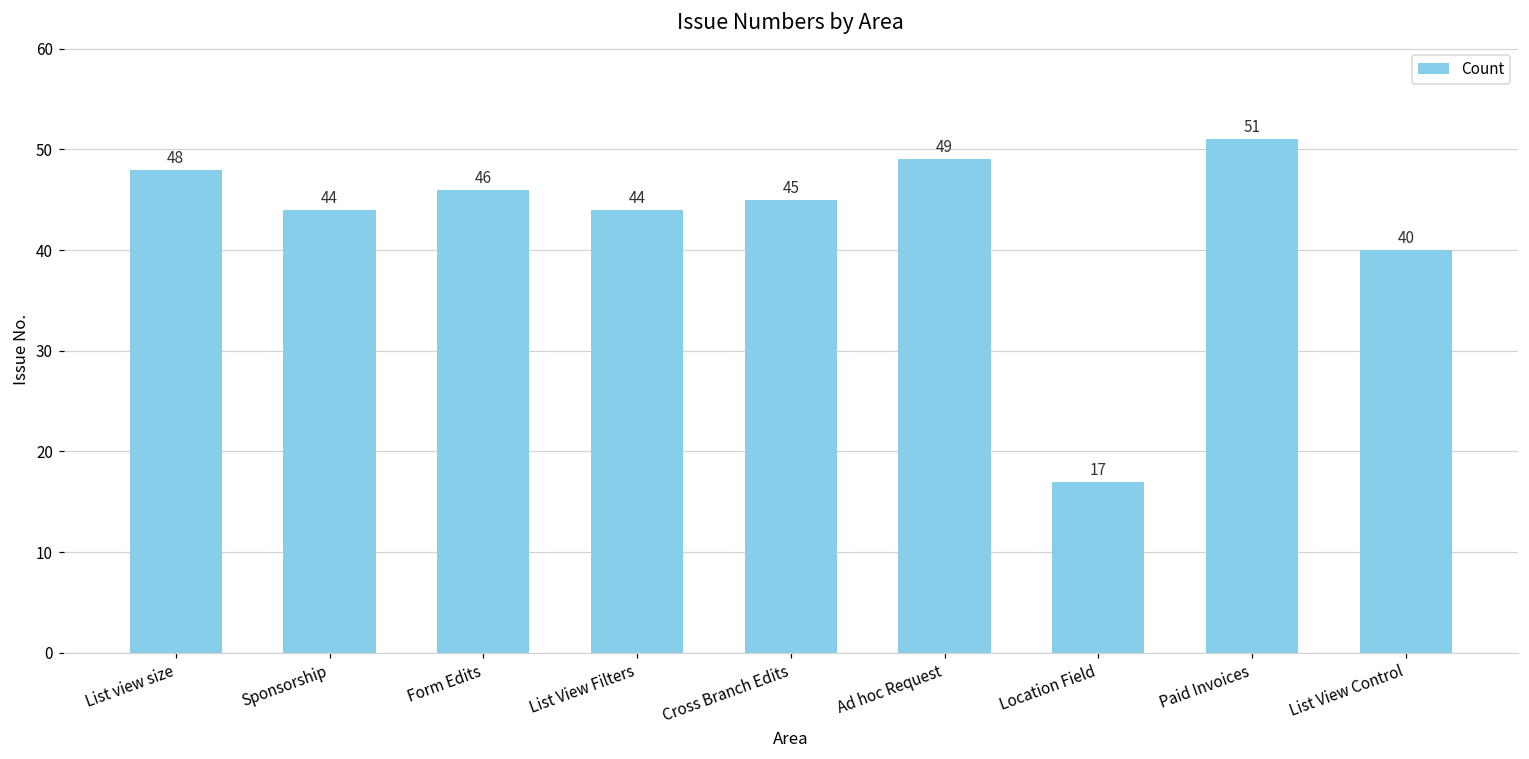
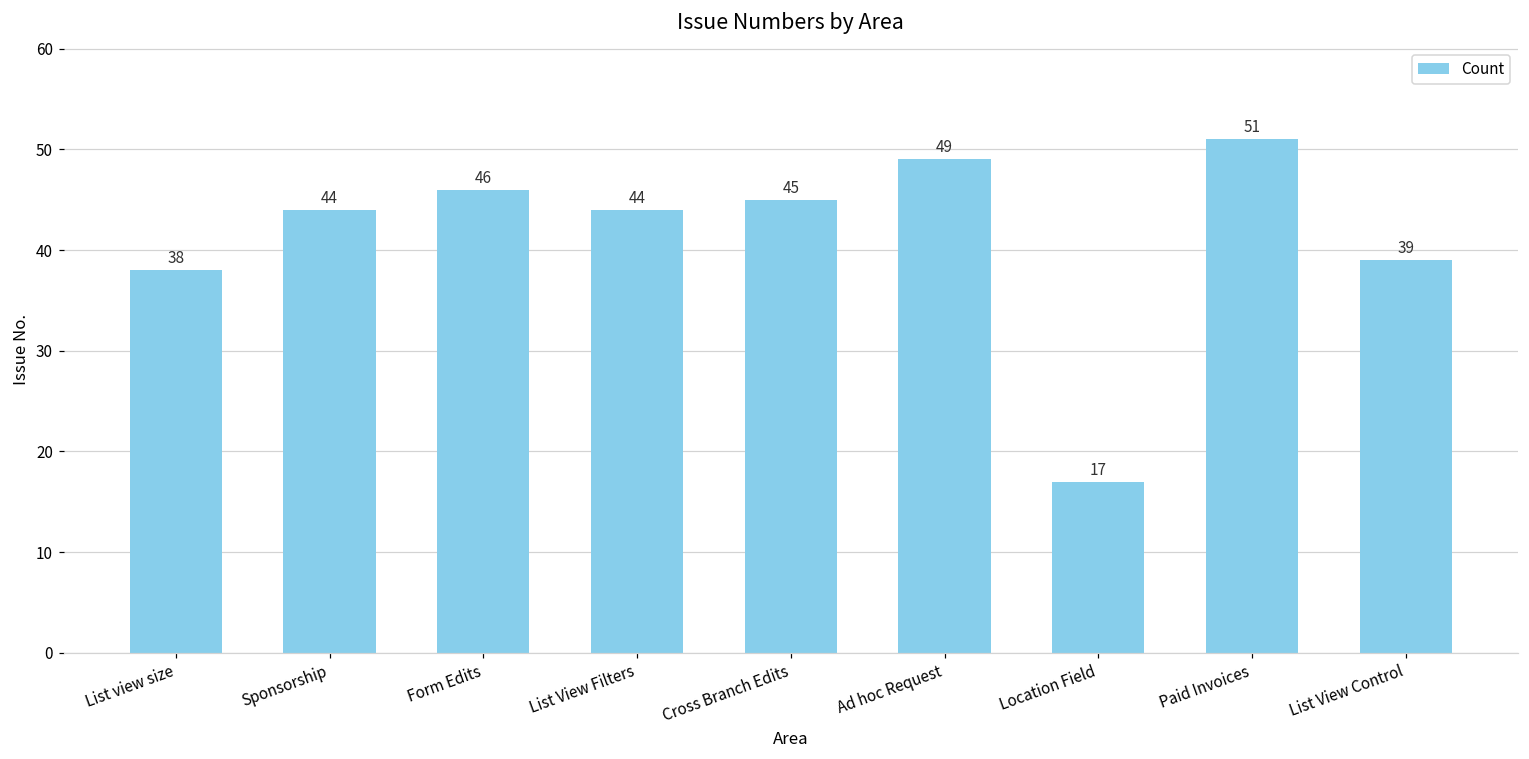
List view size: 48 -> 38
List View Control: 40 -> 39
